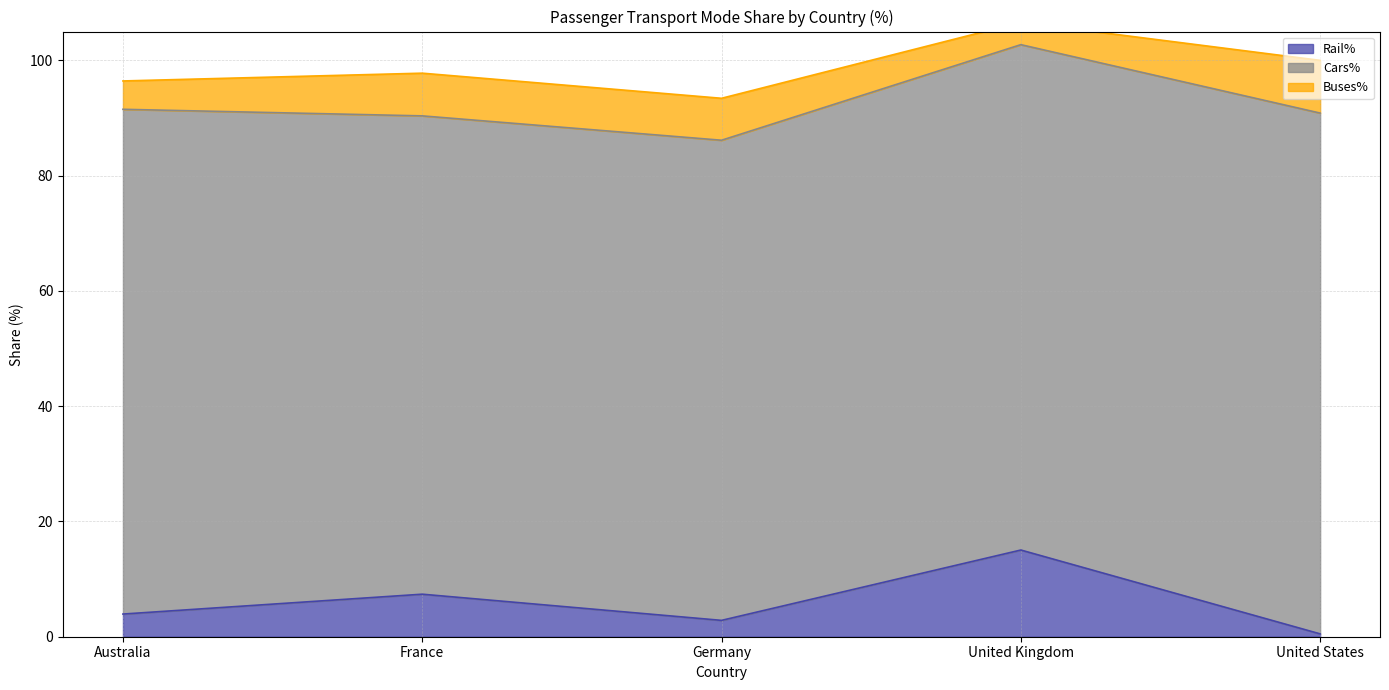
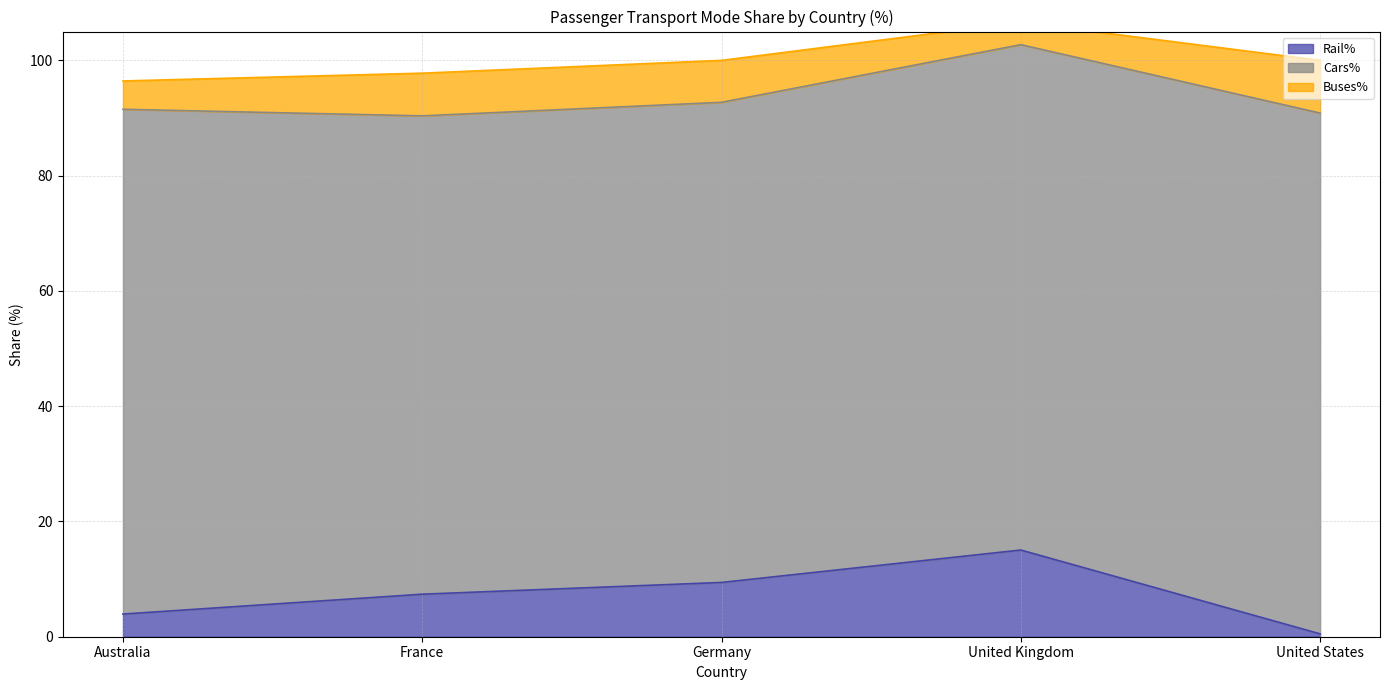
Rail%, Germany: 3 -> 9
